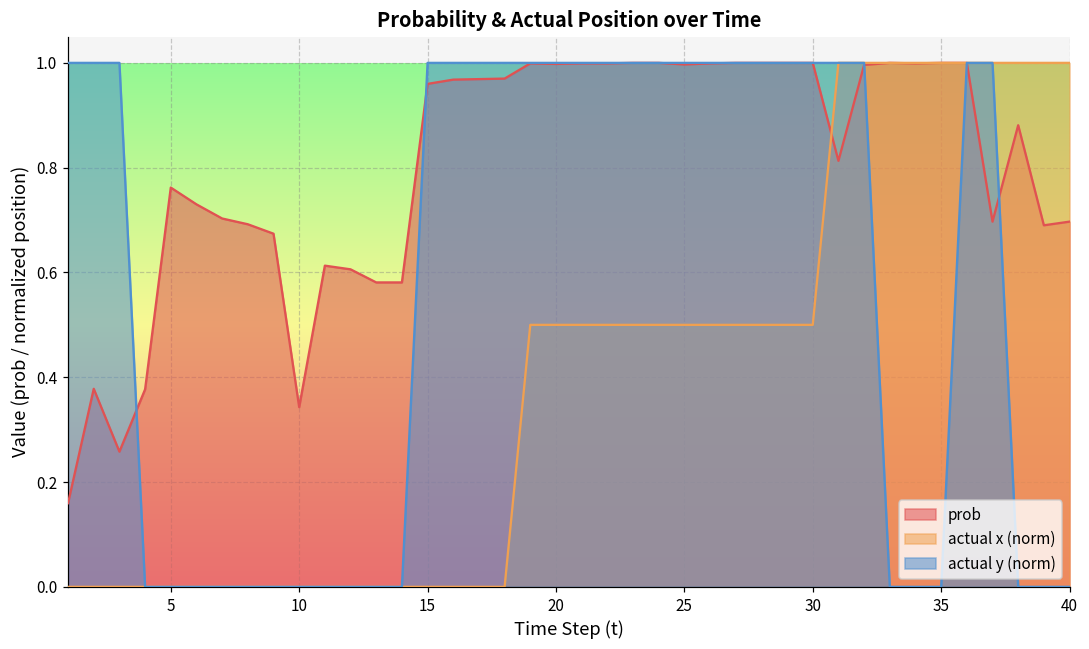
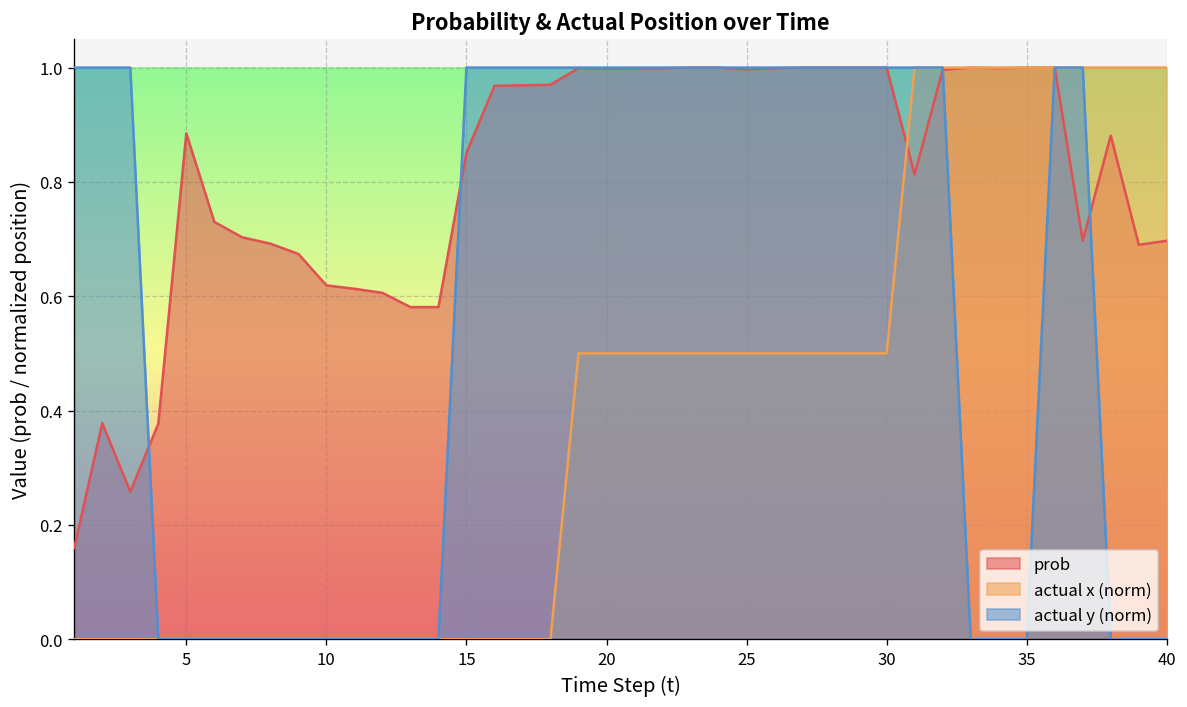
prob, 5: 0.76 -> 0.89
prob, 10: 0.34 -> 0.62
prob, 15: 0.96 -> 0.85
